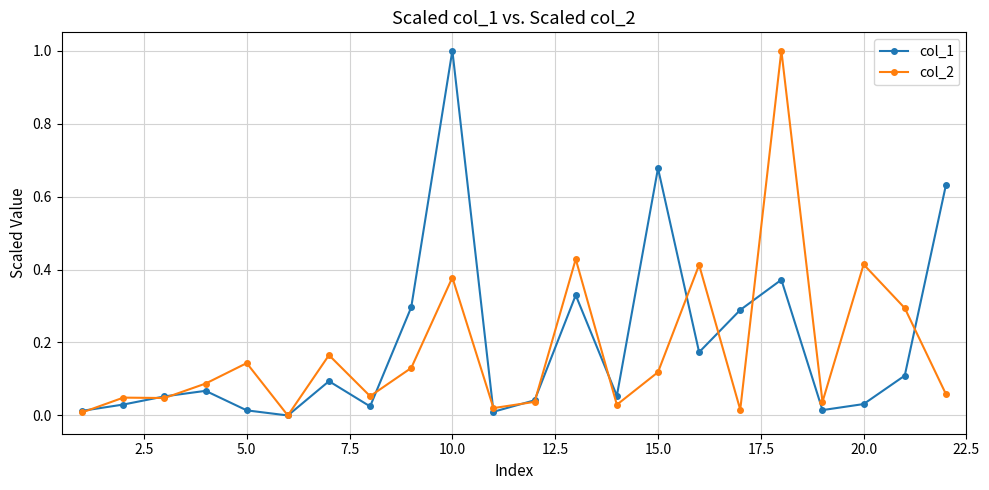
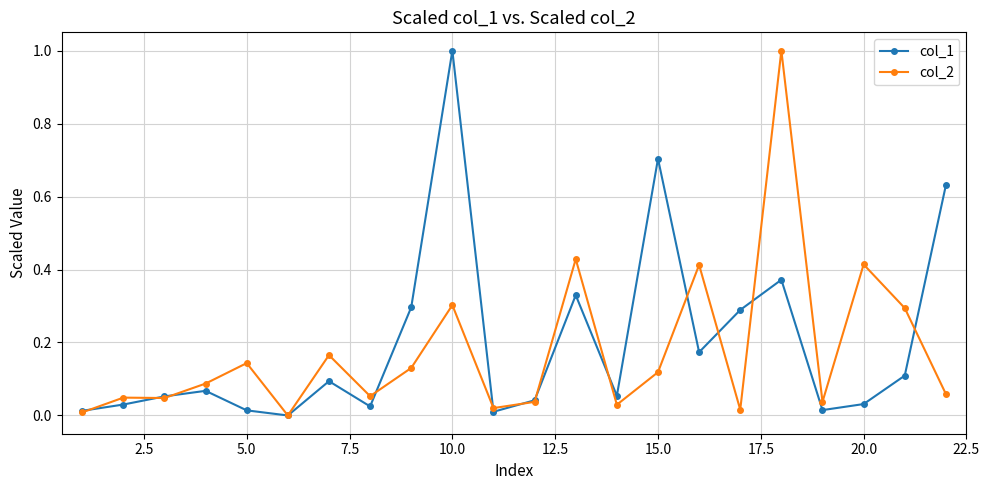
col_2, 10.0: 0.38 -> 0.30
col_1, 15.0: 0.68 -> 0.70
